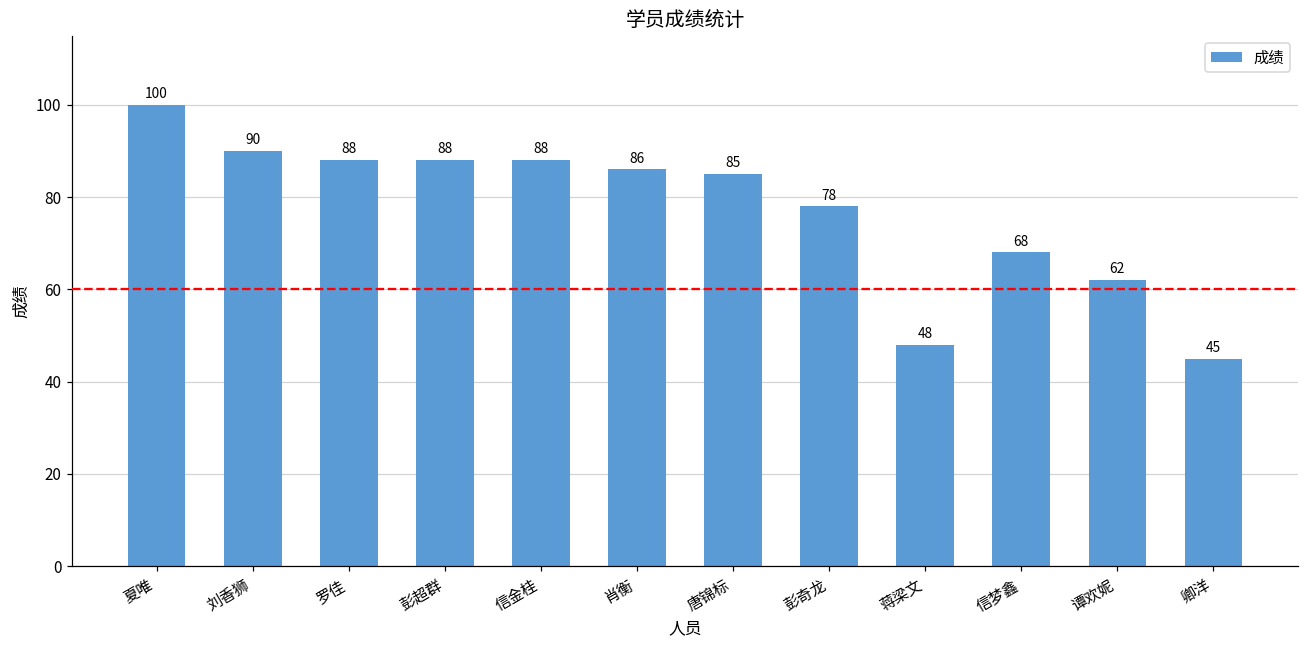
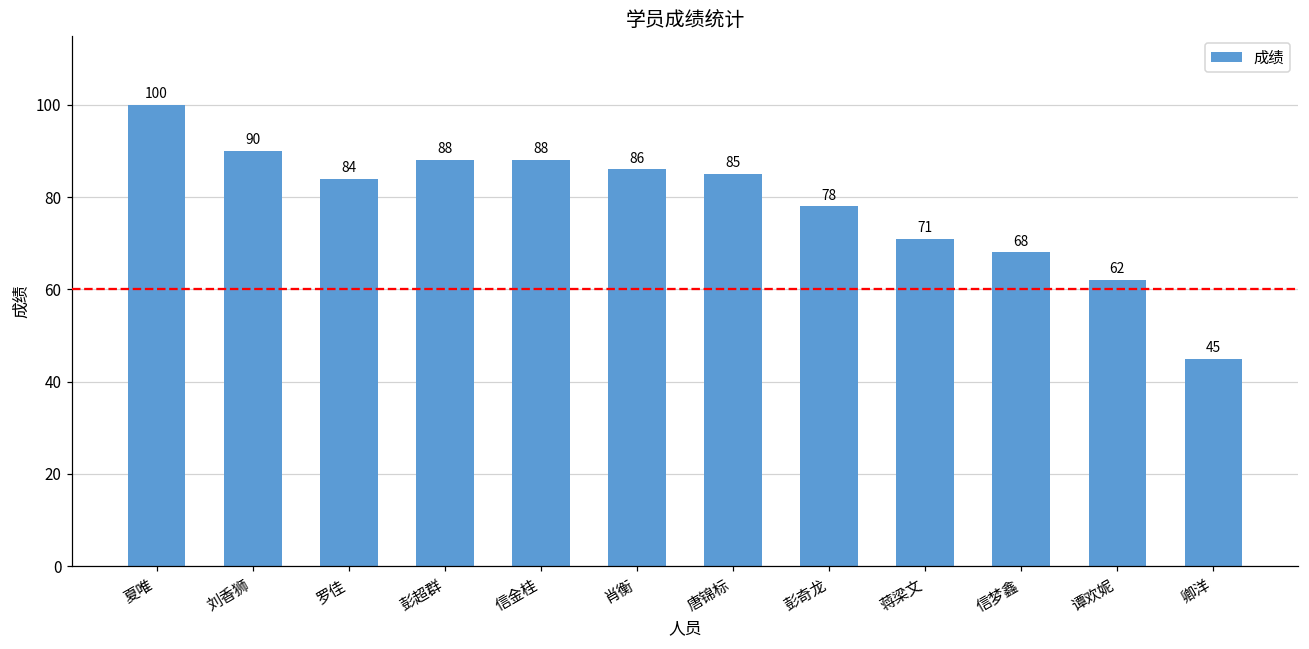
罗佳: 88 -> 84
蒋梁文: 48 -> 71
